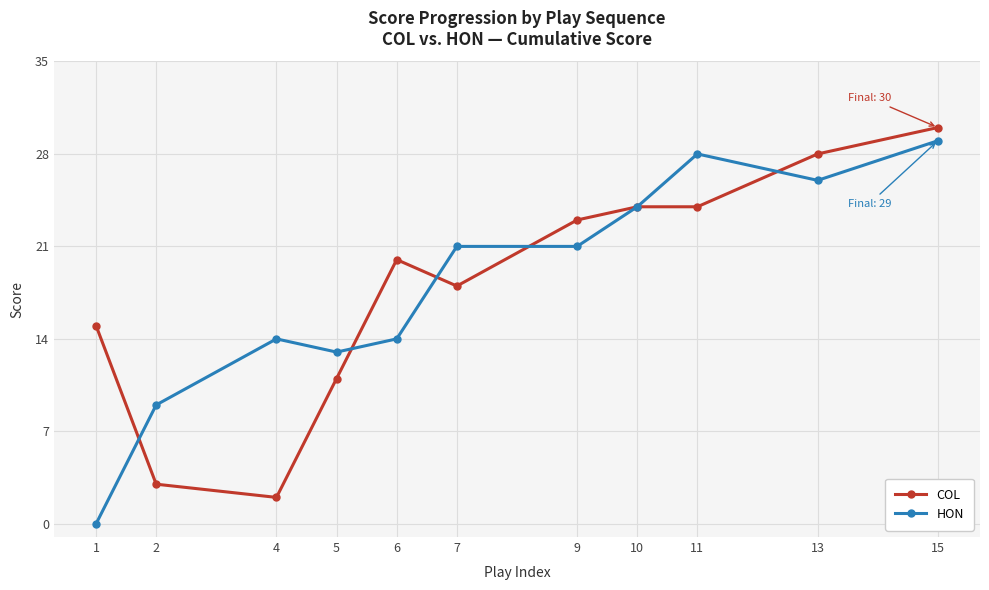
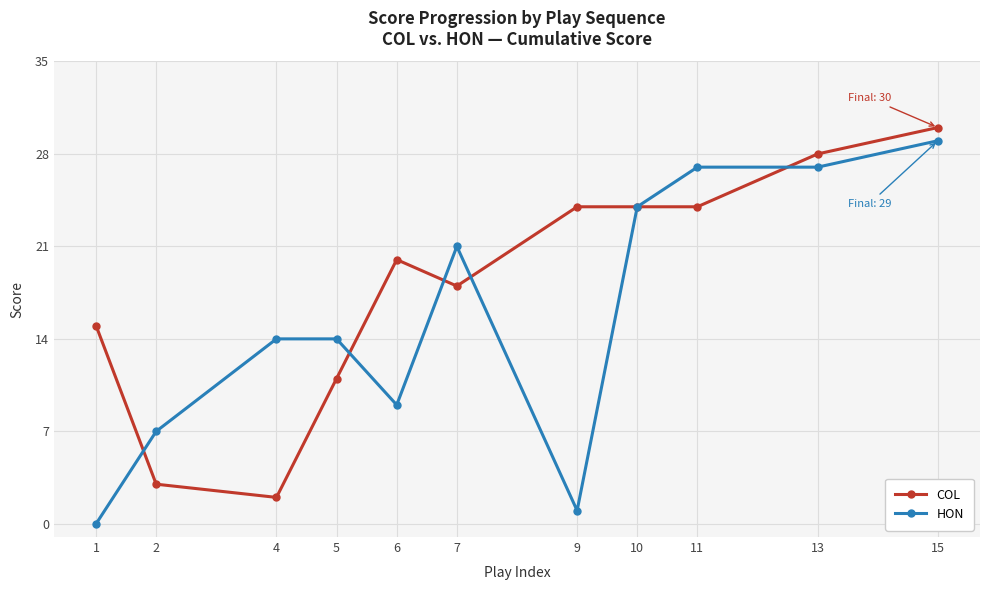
HON, 2: 9 -> 7
HON, 5: 13 -> 14
HON, 6: 14 -> 9
COL, 9: 23 -> 24
HON, 9: 21 -> 1
HON, 11: 28 -> 27
HON, 13: 26 -> 27
